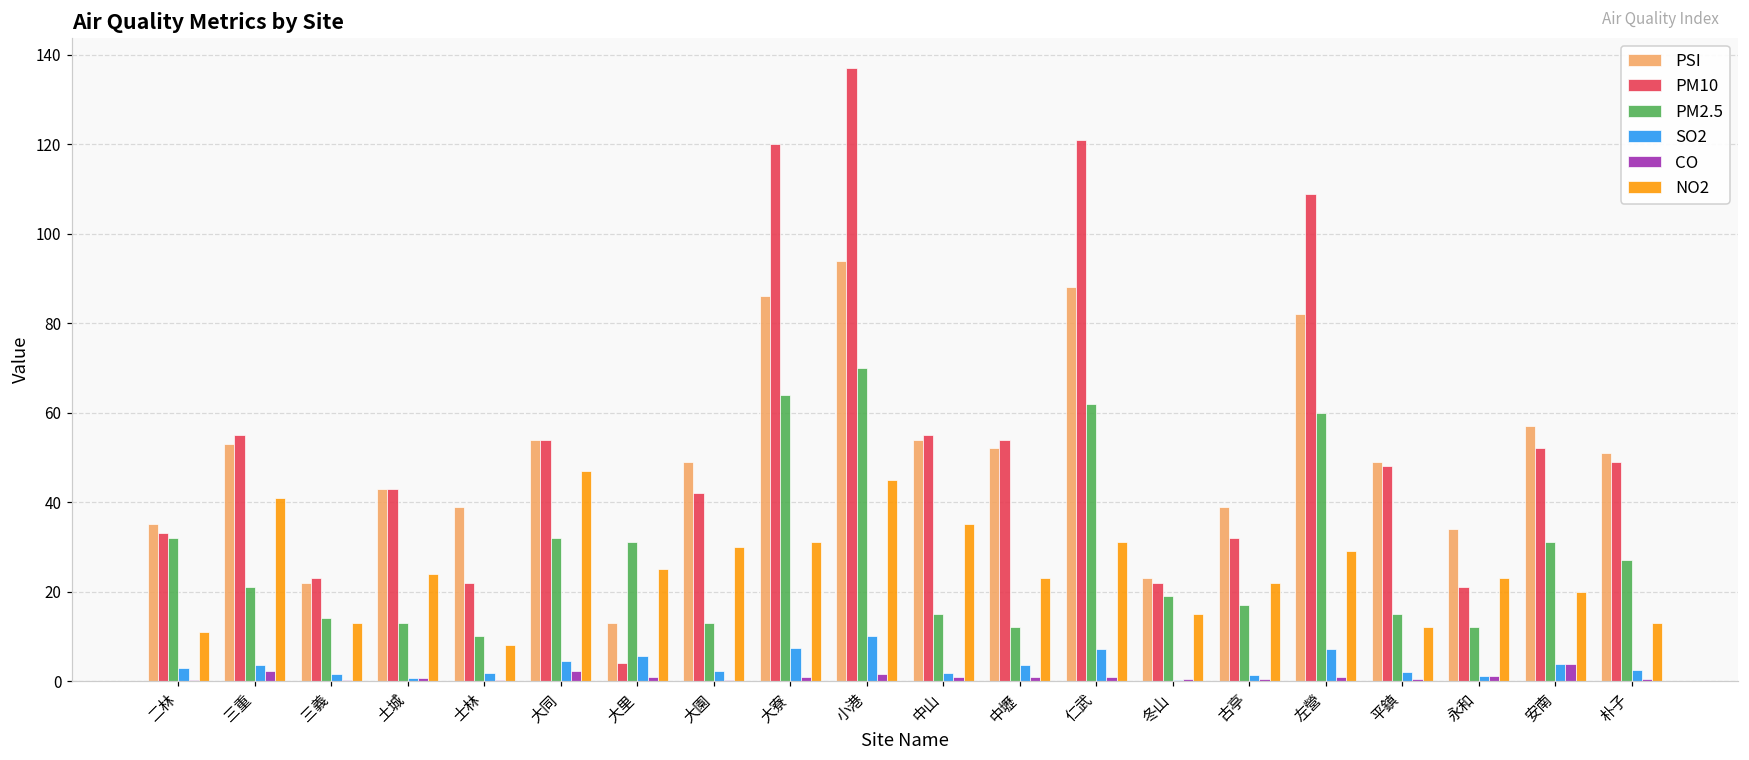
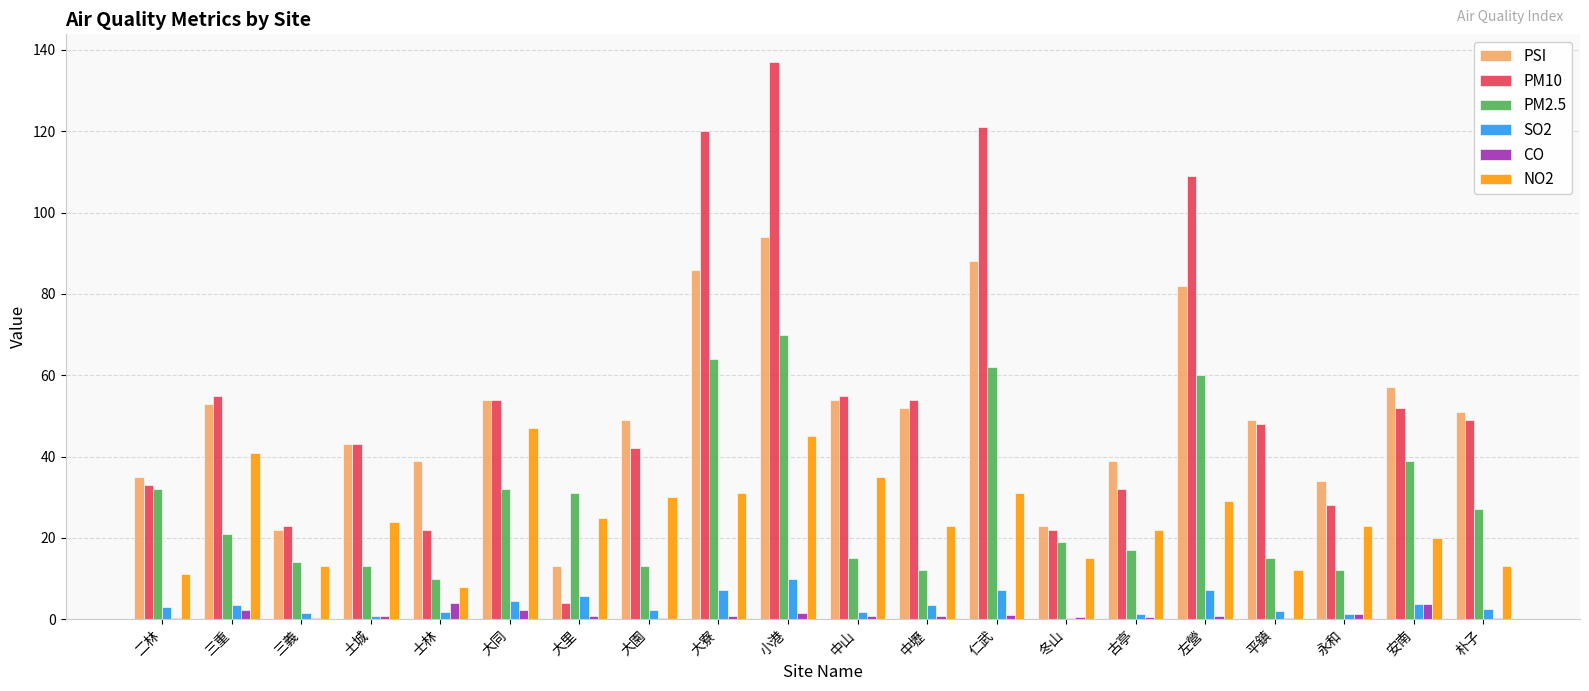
CO, 士林: 0 -> 4
PM10, 永和: 21 -> 28
PM2.5, 安南: 31 -> 39
